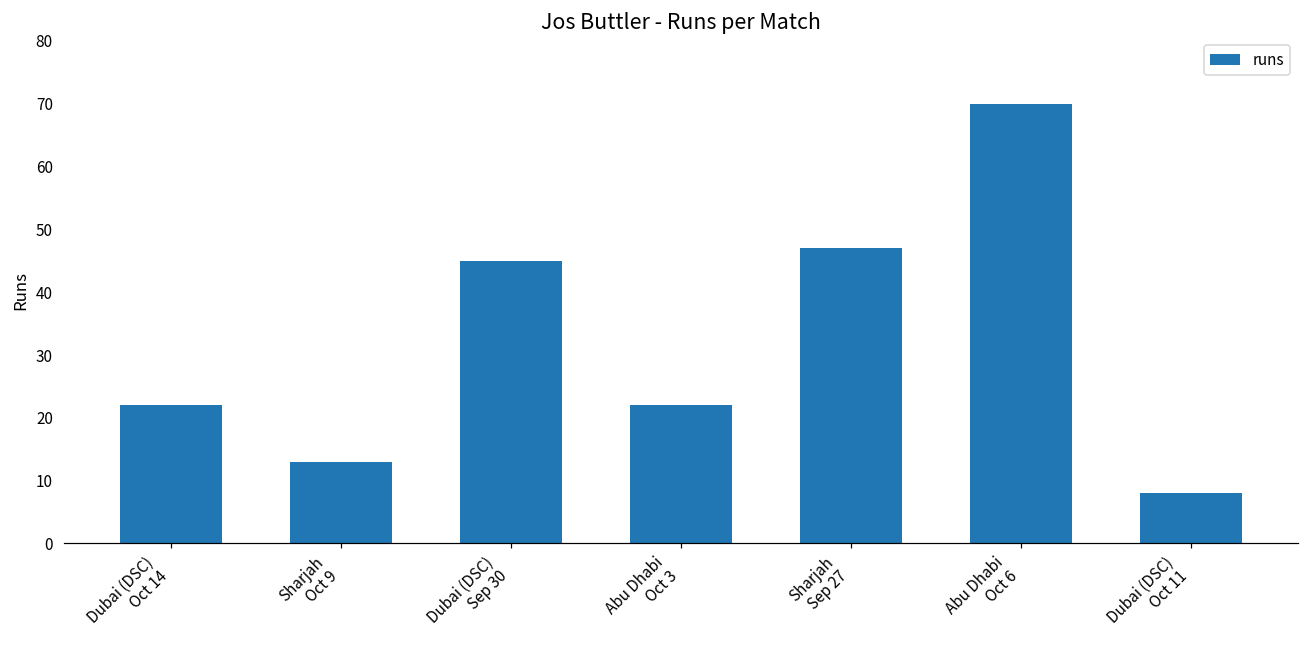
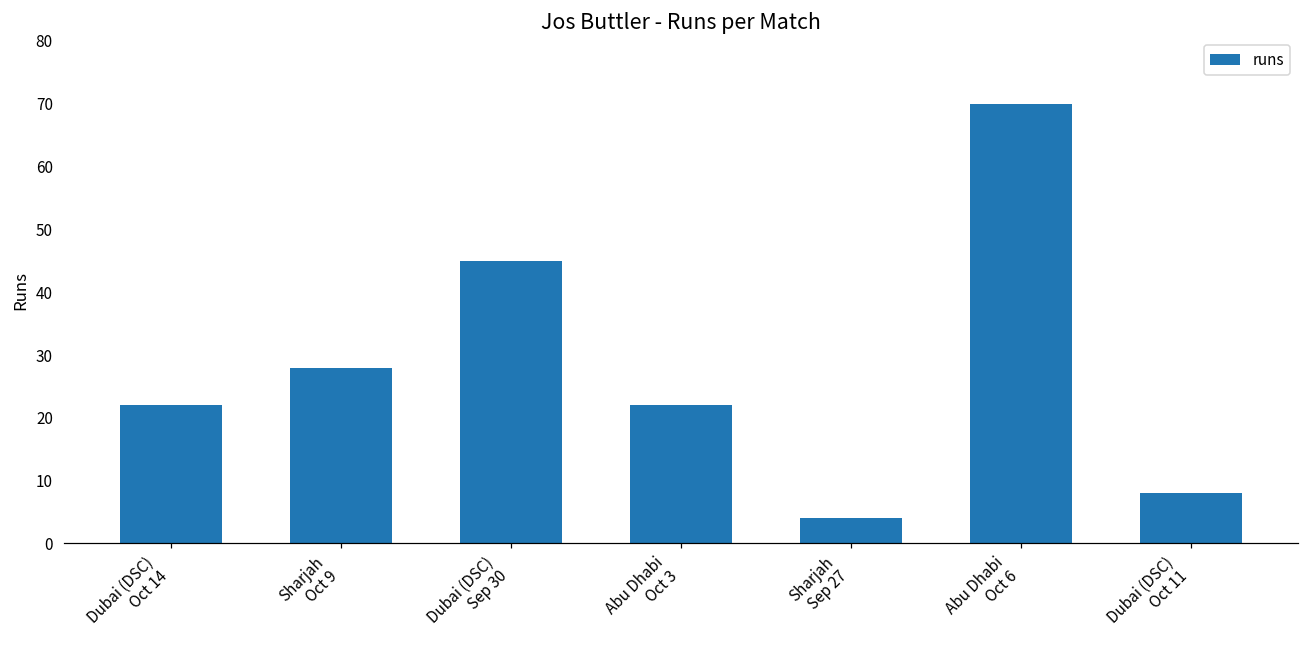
Sharjah Oct 9: 13 -> 28
Sharjah Sep 27: 47 -> 4
